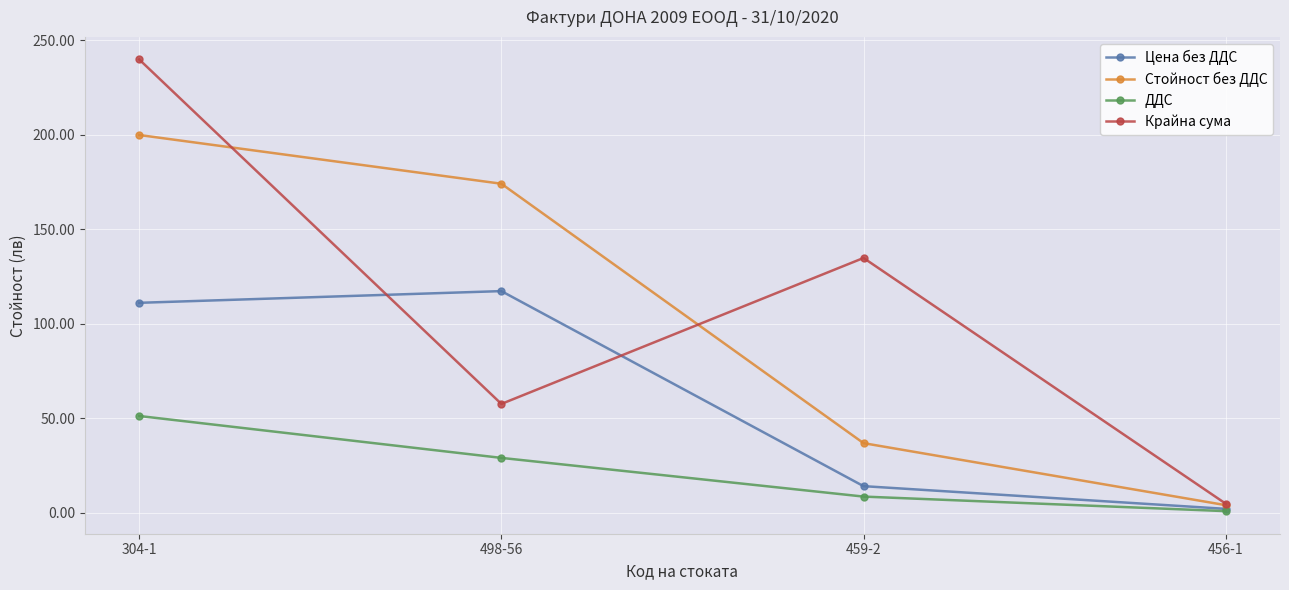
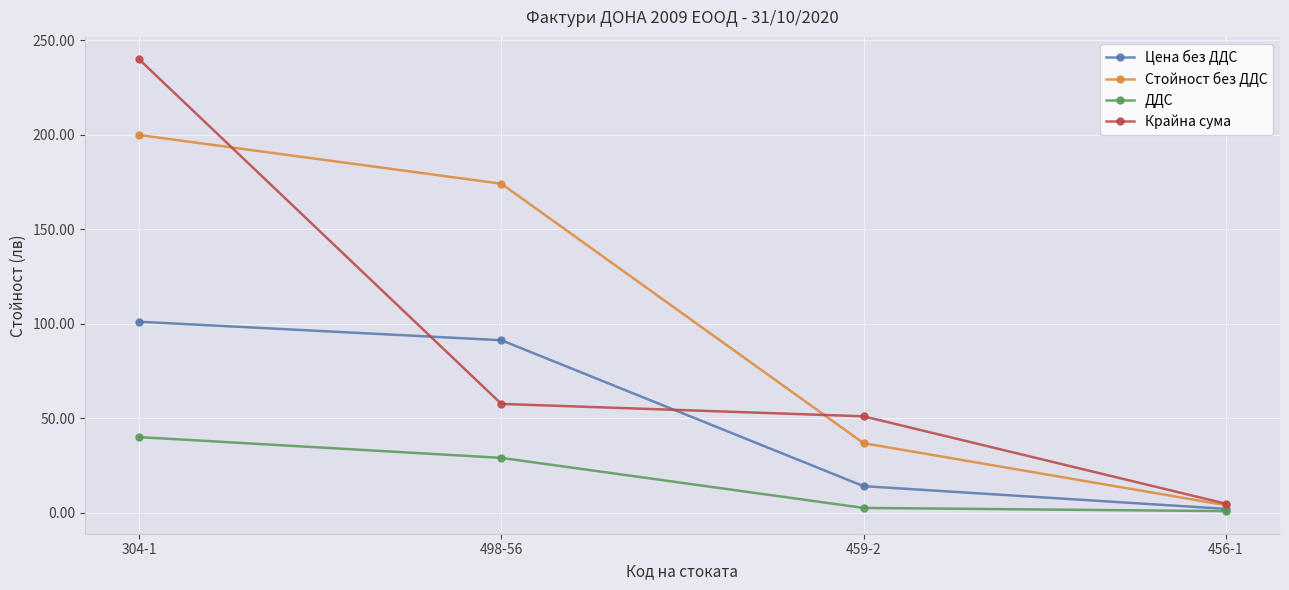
Цена без ДДС, 304-1: 111 -> 101
ДДС, 304-1: 51 -> 40
Цена без ДДС, 498-56: 117 -> 91
ДДС, 459-2: 8 -> 2
Крайна сума, 459-2: 135 -> 51
